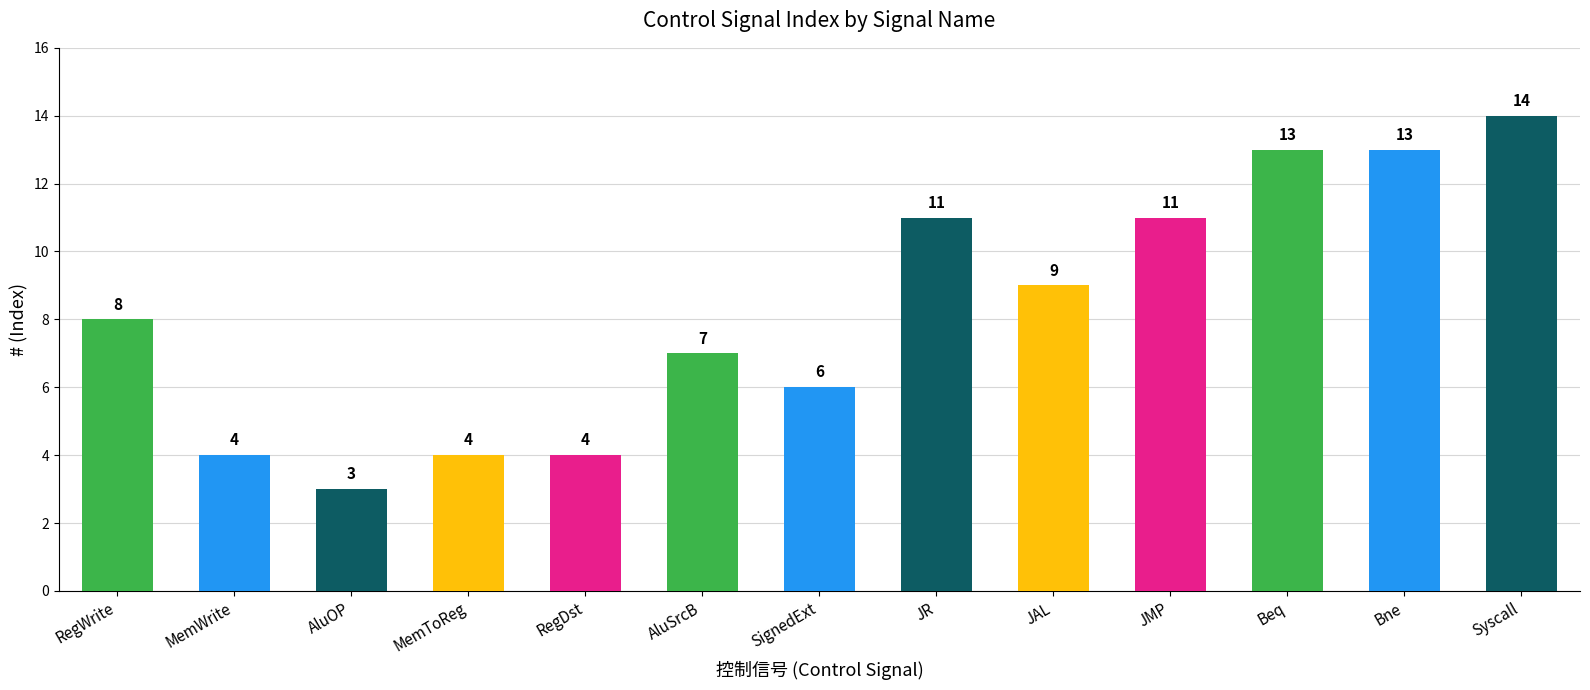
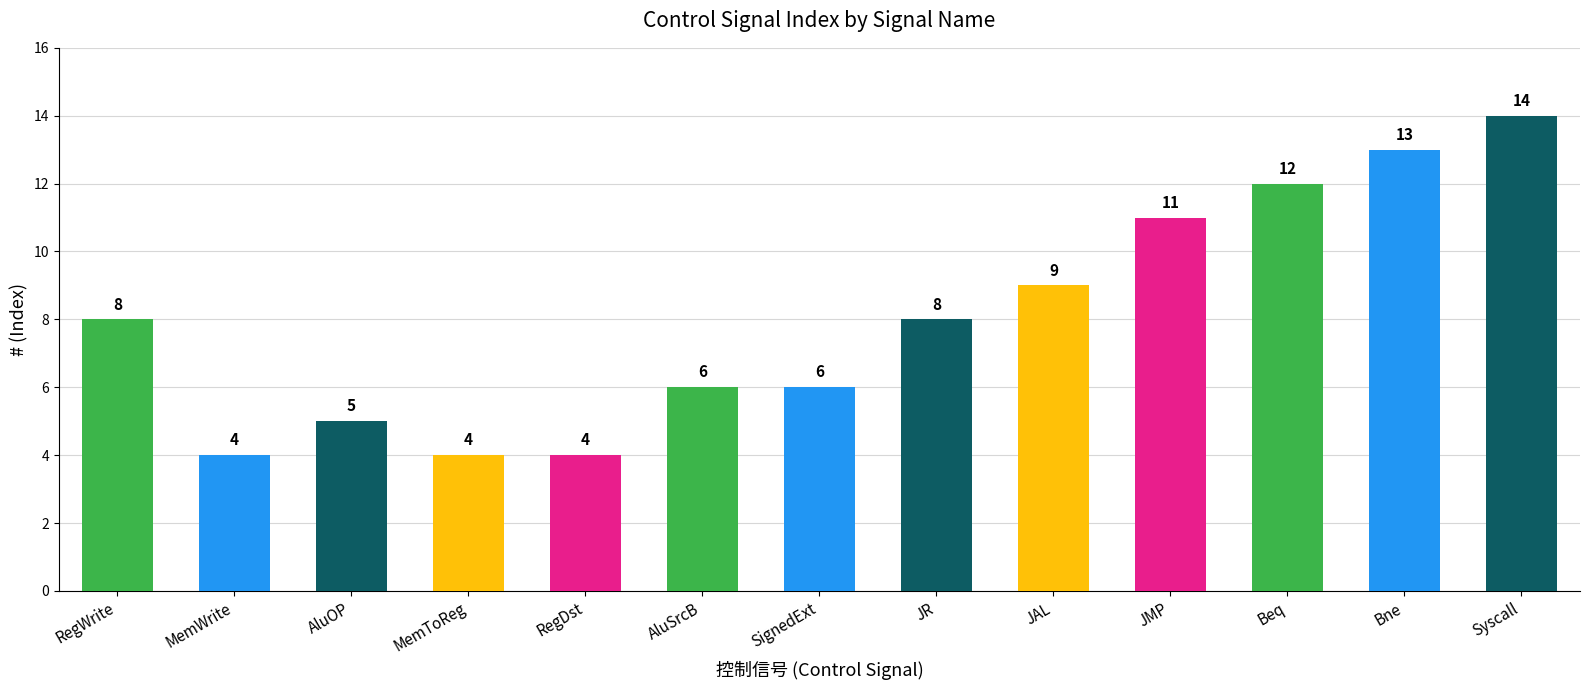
AluOP: 3 -> 5
AluSrcB: 7 -> 6
JR: 11 -> 8
Beq: 13 -> 12
